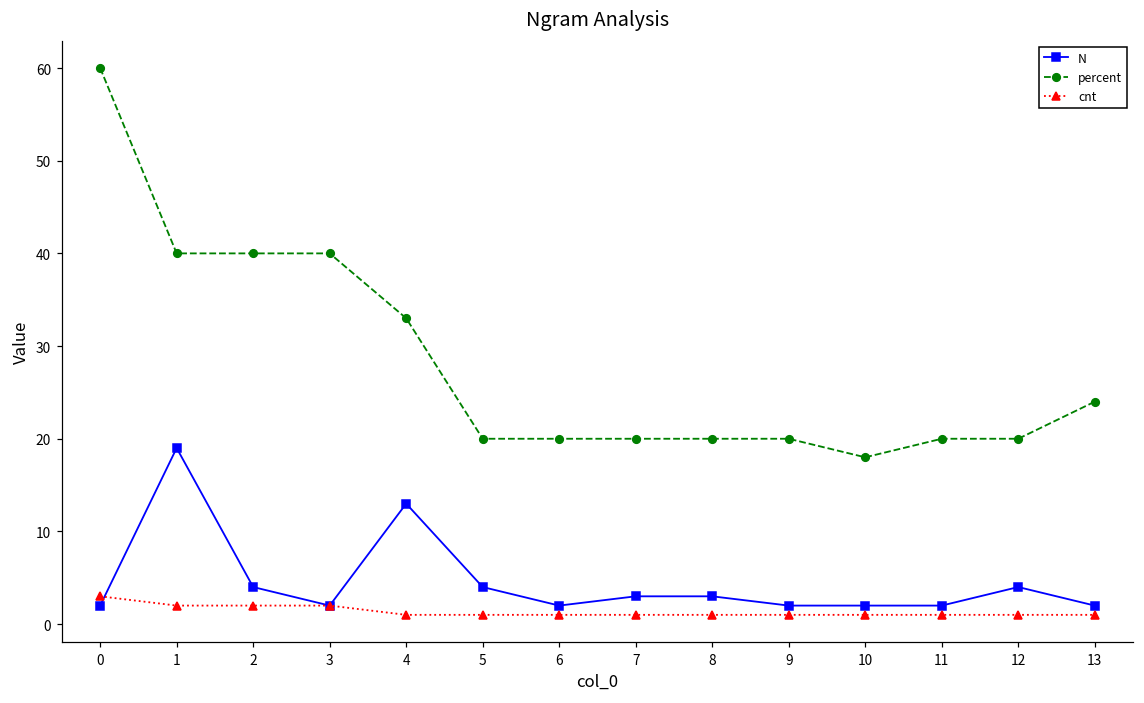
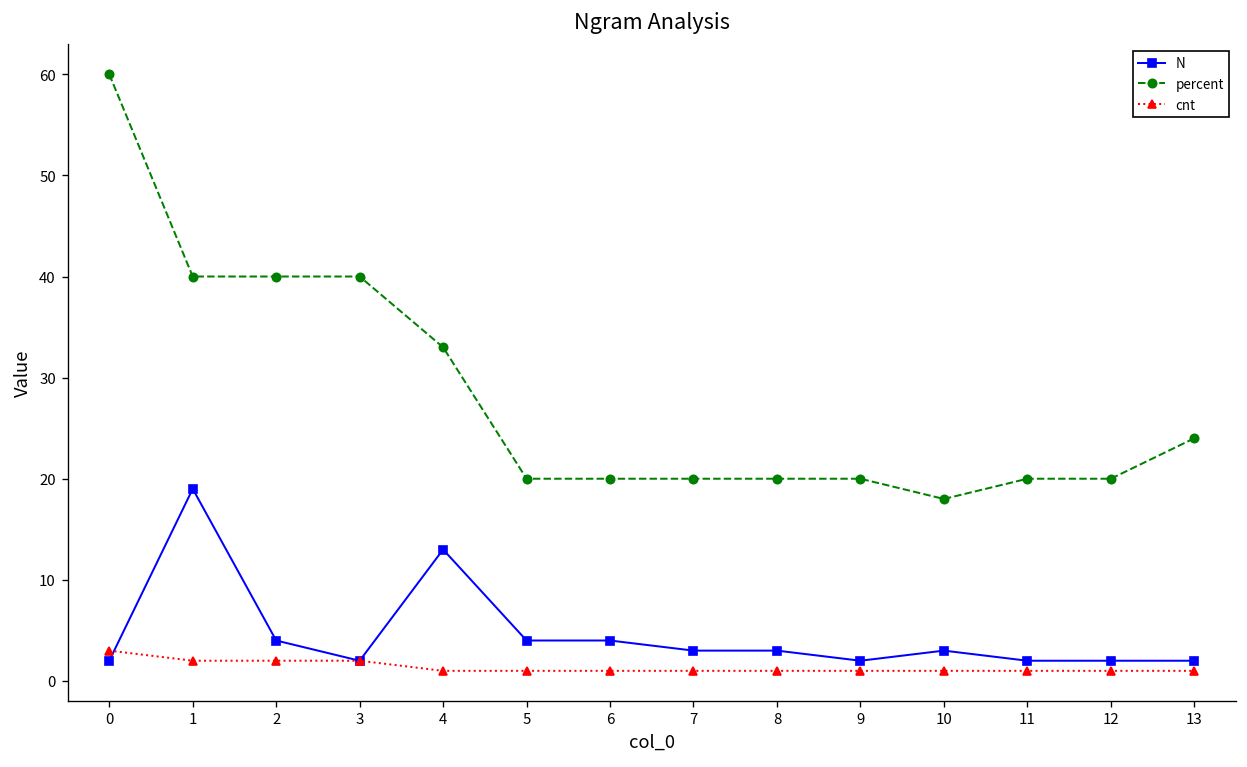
N, 6: 2 -> 4
N, 10: 2 -> 3
N, 12: 4 -> 2
